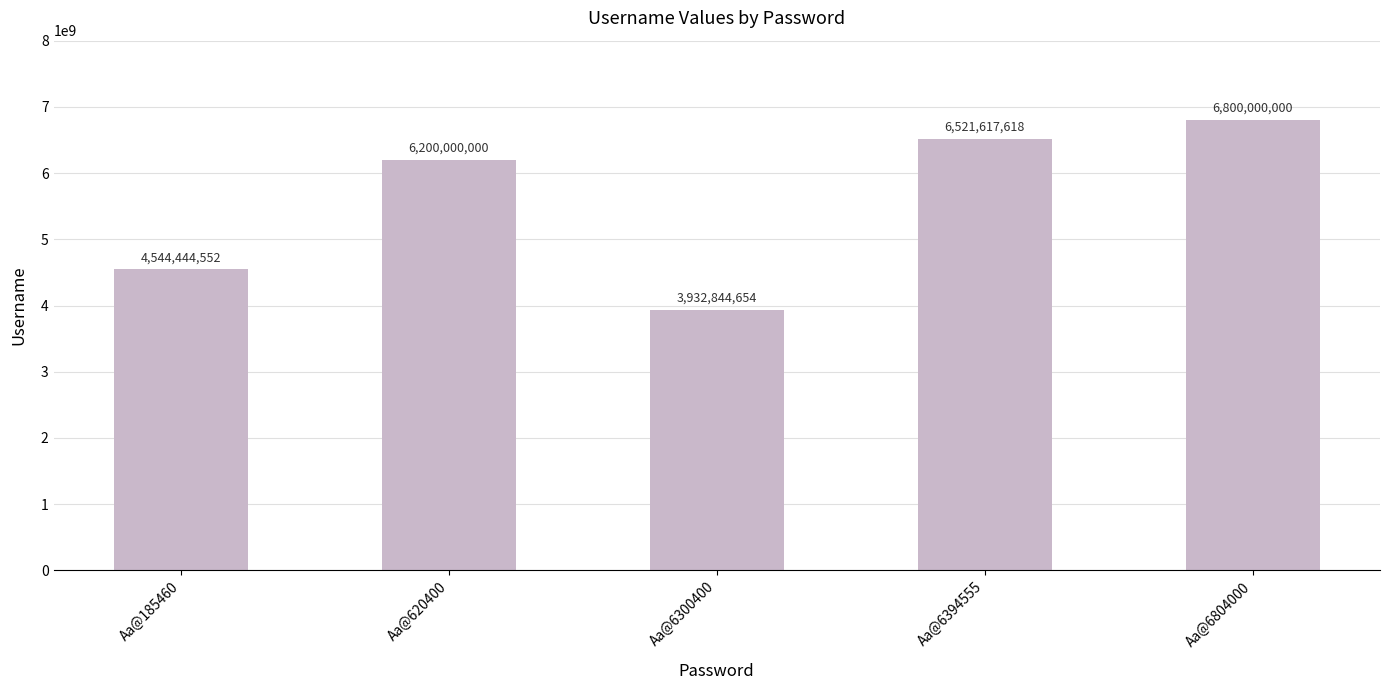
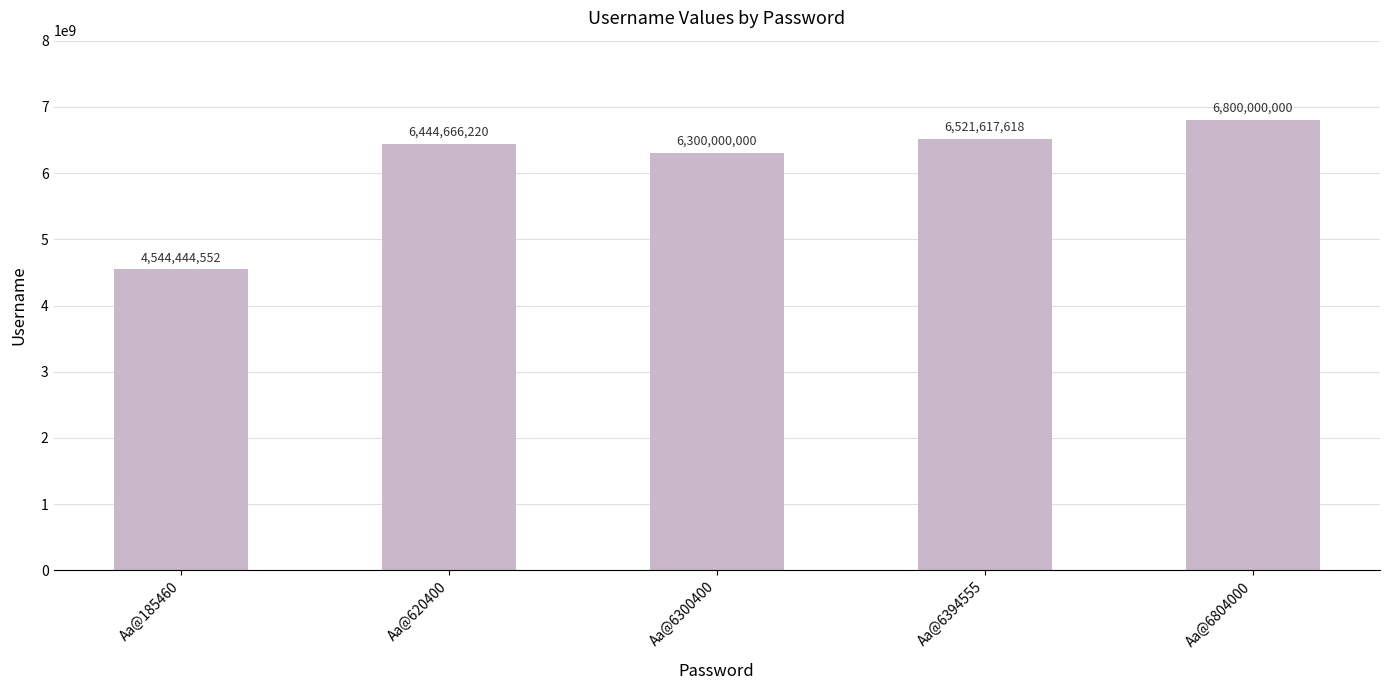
Aa@620400: 6,200,000,000 -> 6,444,666,220
Aa@6300400: 3,932,844,654 -> 6,300,000,000
